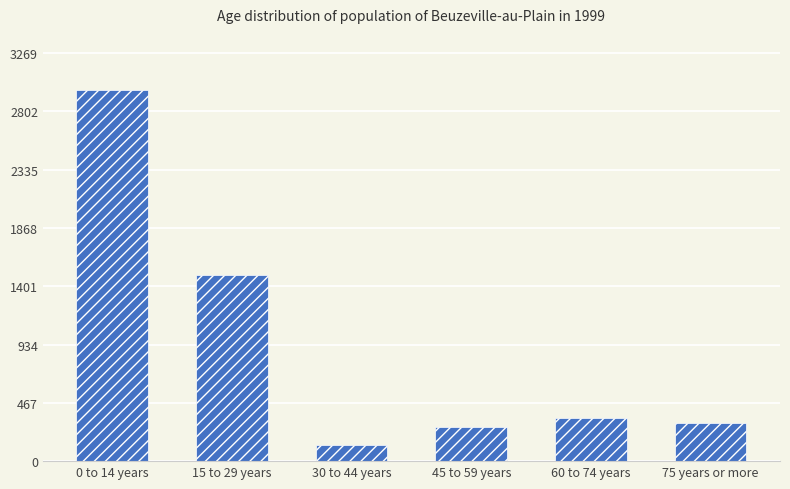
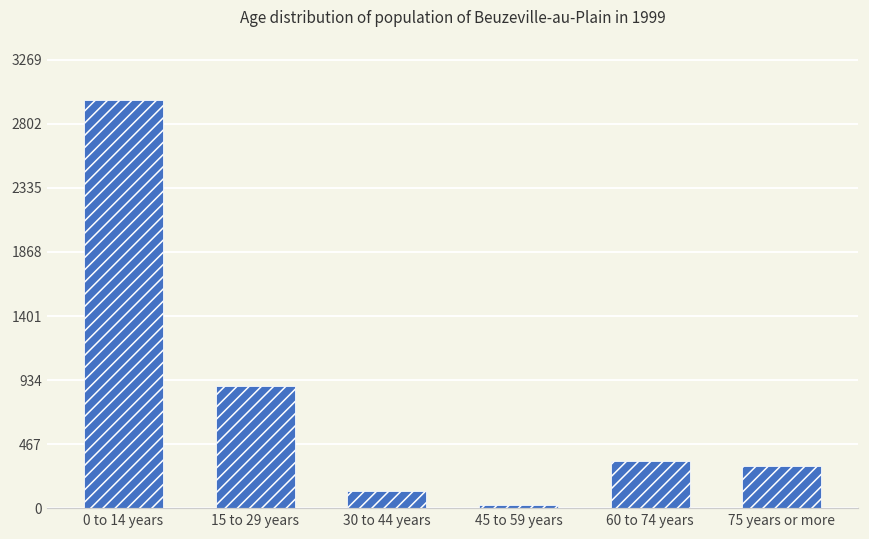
15 to 29 years: 1490 -> 890
45 to 59 years: 280 -> 20
